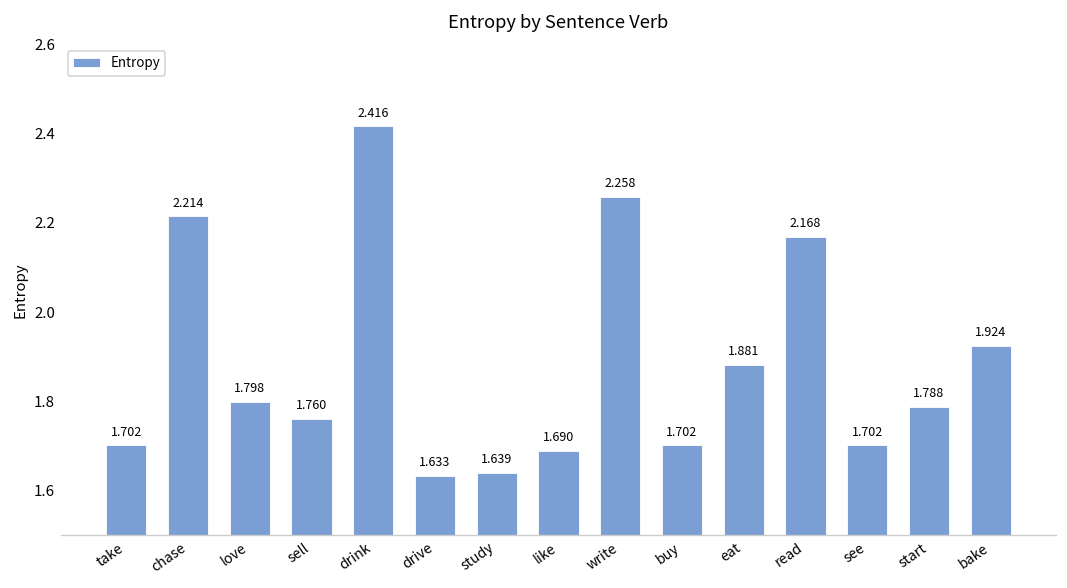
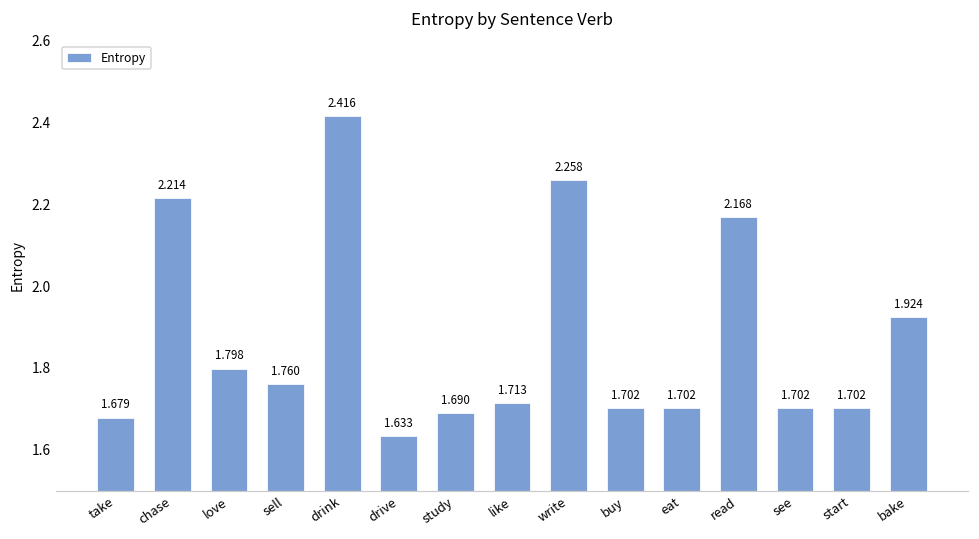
take: 1.702 -> 1.679
study: 1.639 -> 1.690
like: 1.690 -> 1.713
eat: 1.881 -> 1.702
start: 1.788 -> 1.702
